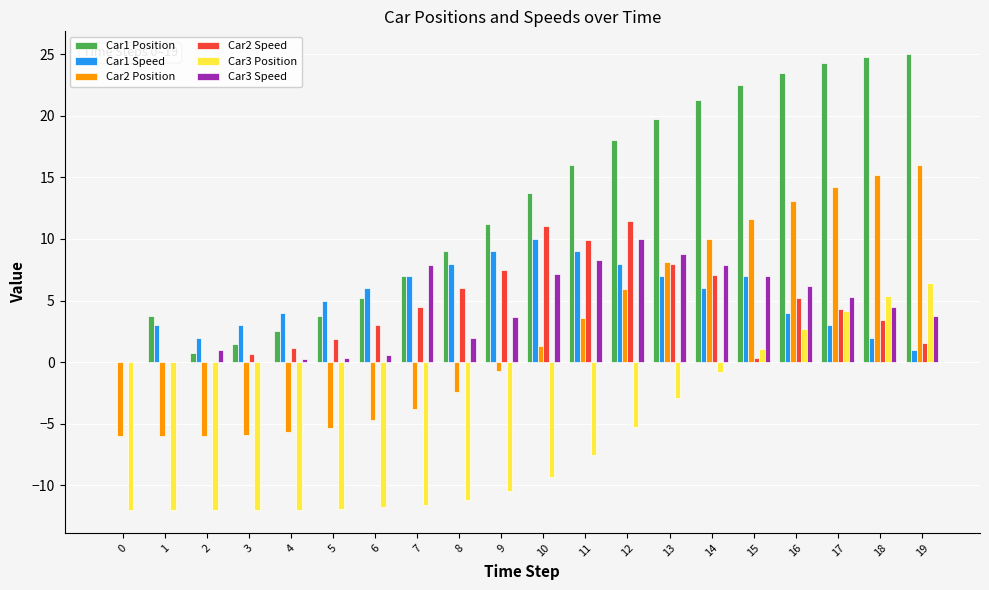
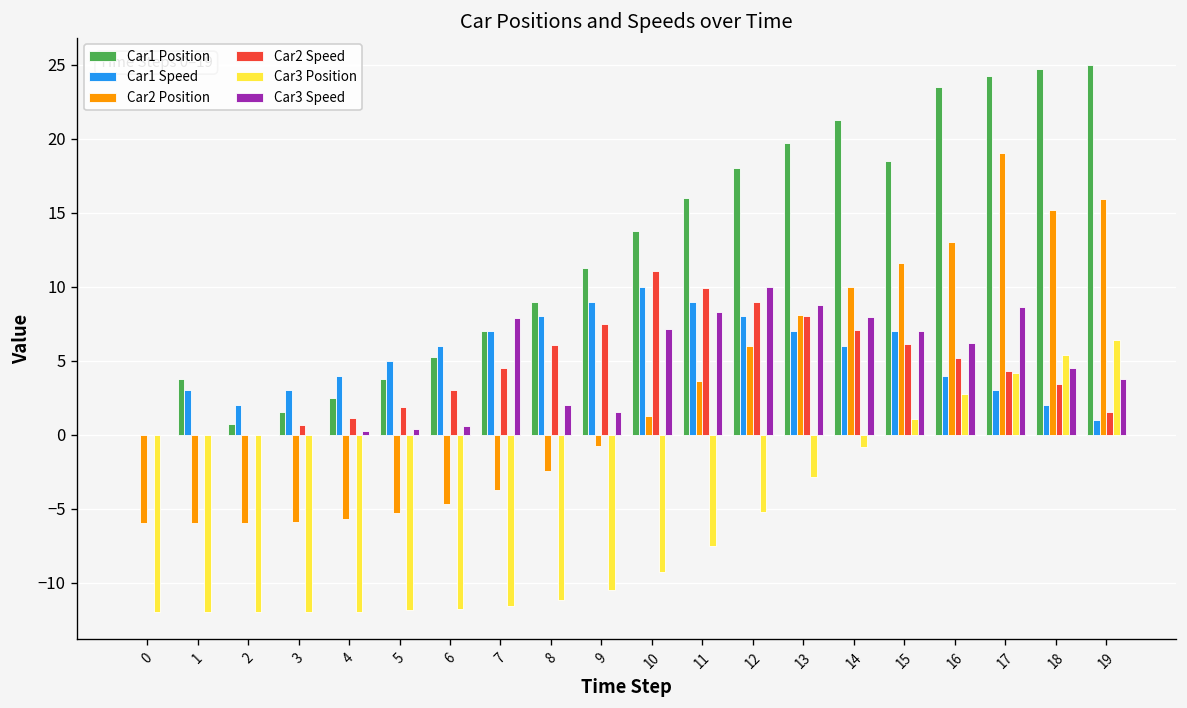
Car3 Speed, 2: 1 -> 0
Car3 Speed, 9: 3.6 -> 1.5
Car2 Speed, 12: 11.4 -> 9.0
Car1 Position, 15: 22.5 -> 18.5
Car2 Speed, 15: 0.3 -> 6.1
Car2 Position, 17: 14.2 -> 19.0
Car3 Speed, 17: 5.3 -> 8.6
